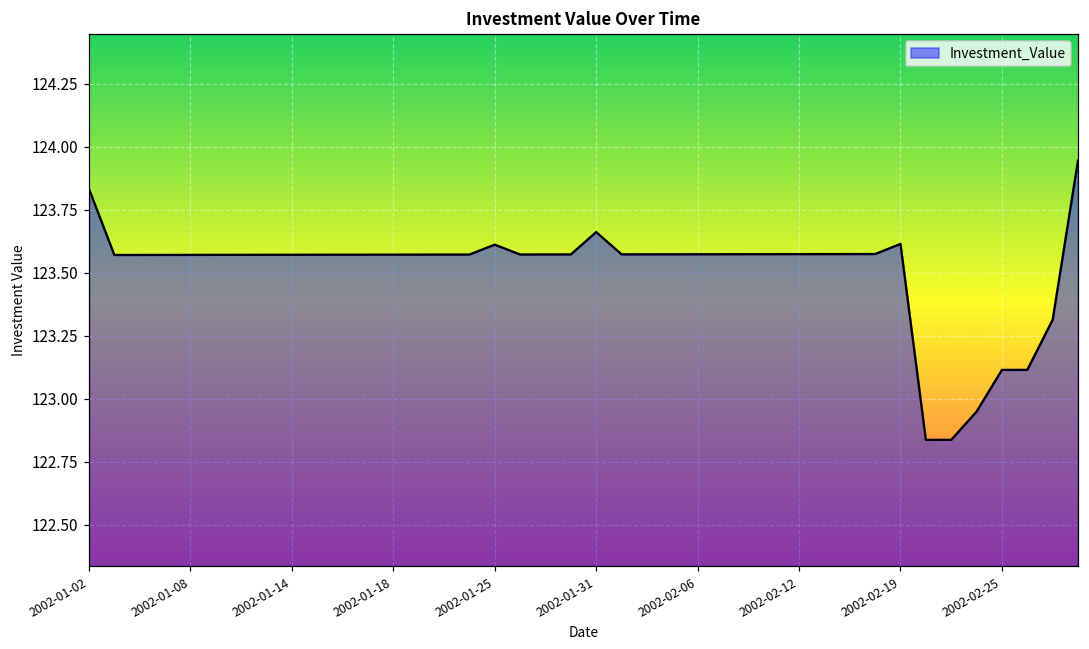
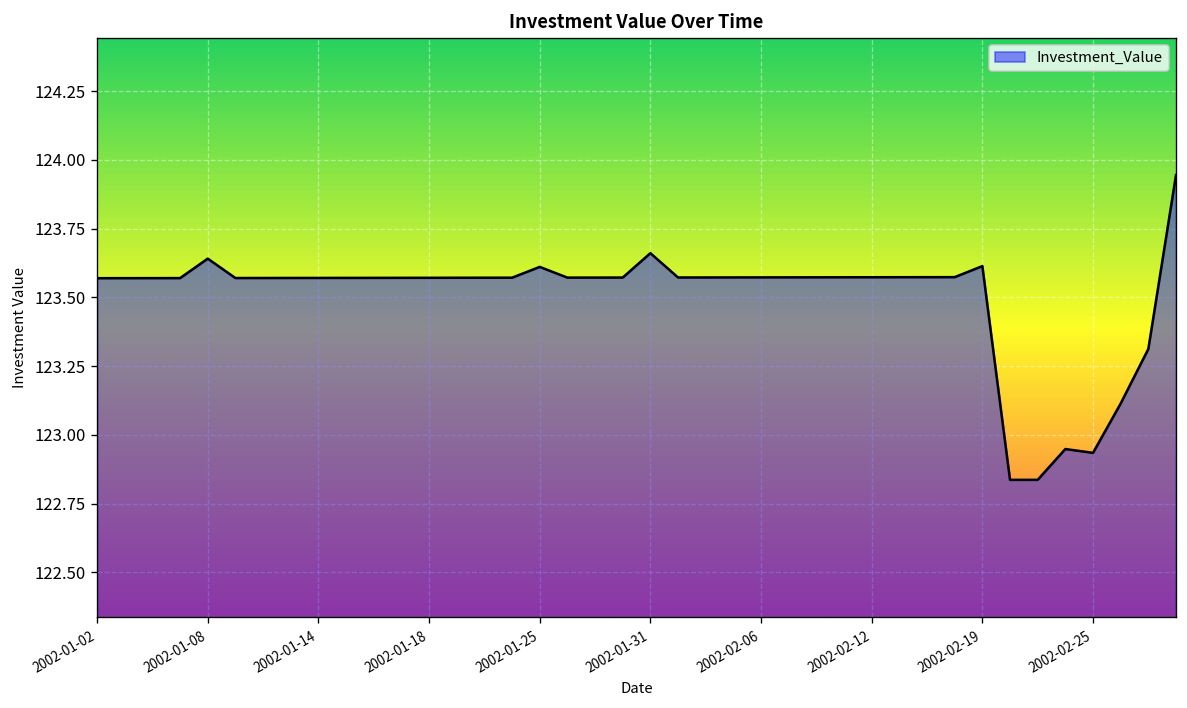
2002-01-02: 123.83 -> 123.57
2002-01-08: 123.57 -> 123.64
2002-02-25: 123.11 -> 122.93
